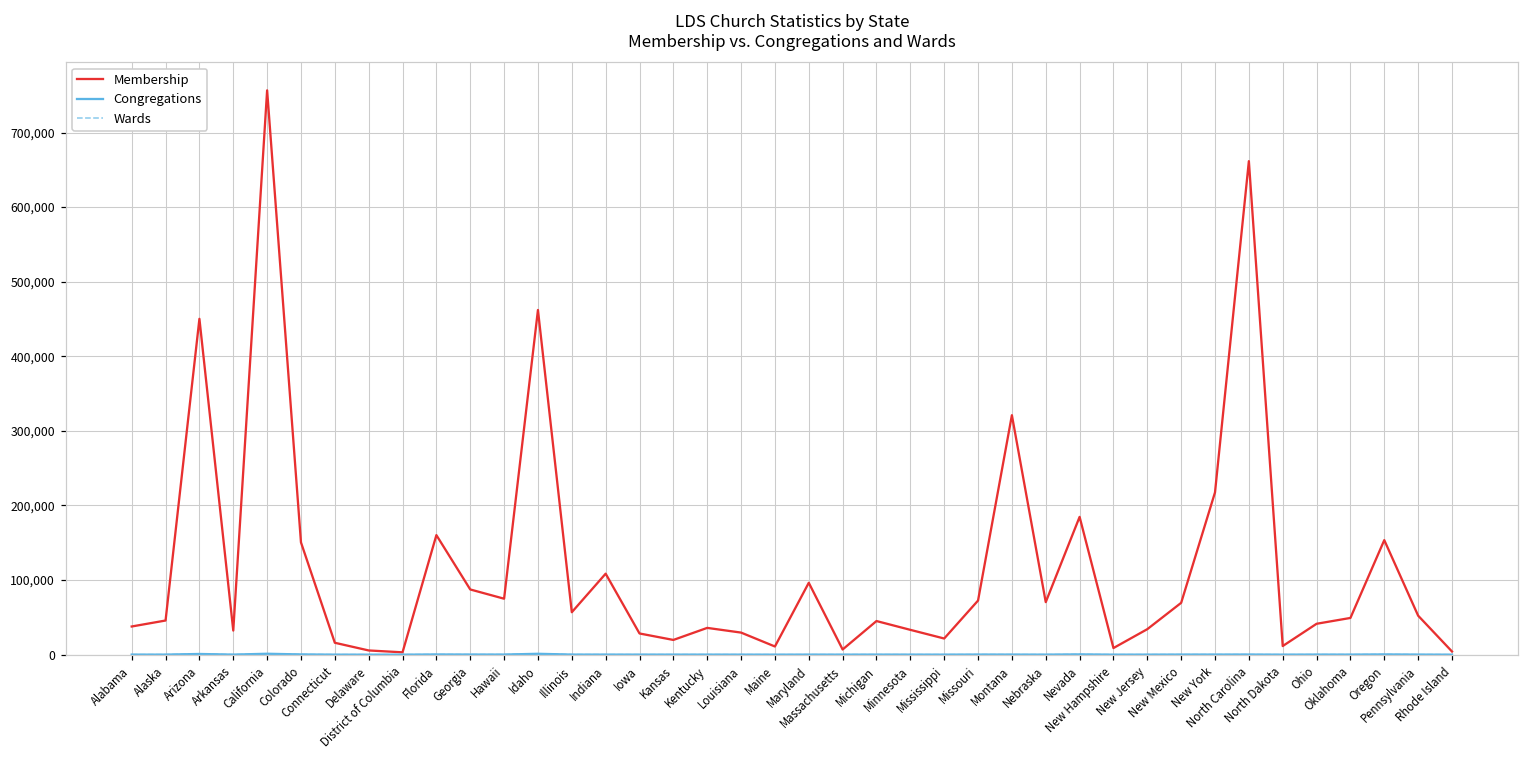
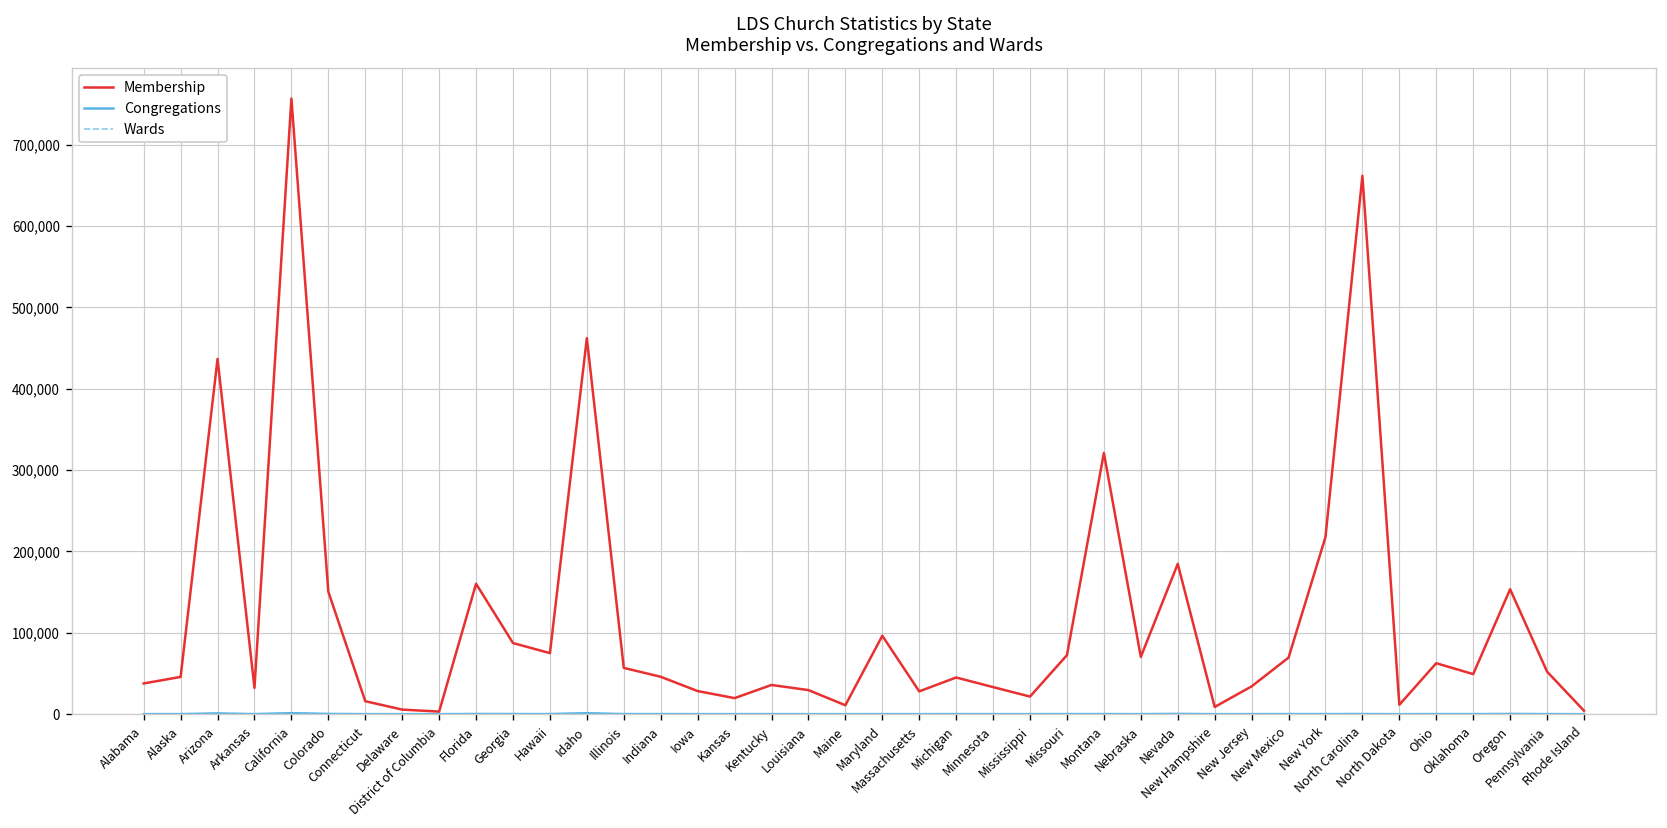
Membership, Arizona: 450,000 -> 440,000
Membership, Indiana: 110,000 -> 50,000
Membership, Massachusetts: 10,000 -> 30,000
Membership, Ohio: 40,000 -> 60,000
